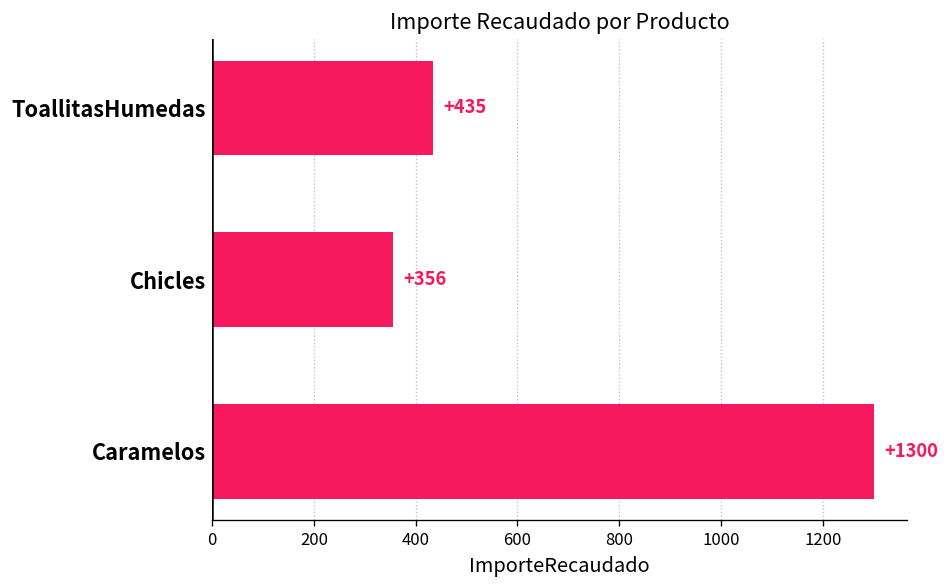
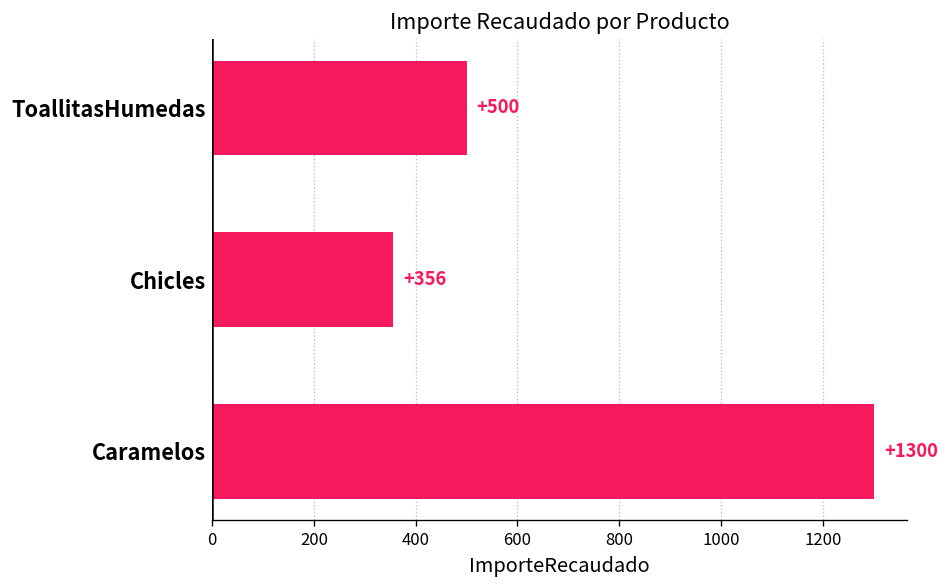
ToallitasHumedas: +435 -> +500
